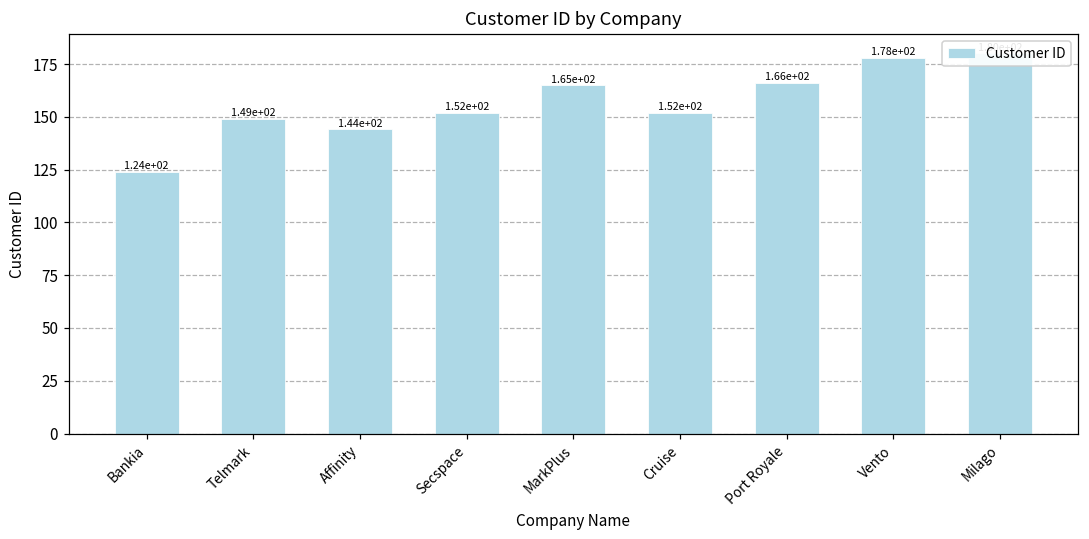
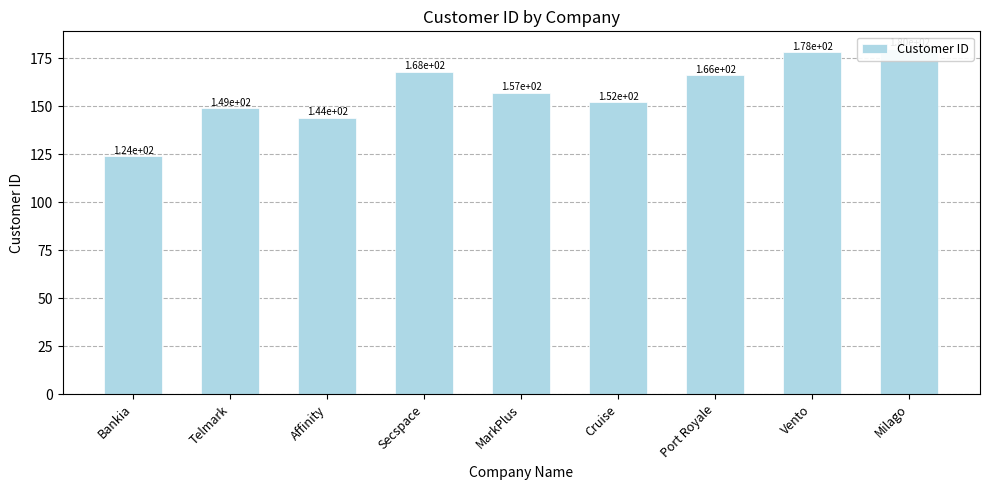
Secspace: 1.52e+02 -> 1.68e+02
MarkPlus: 1.65e+02 -> 1.57e+02
